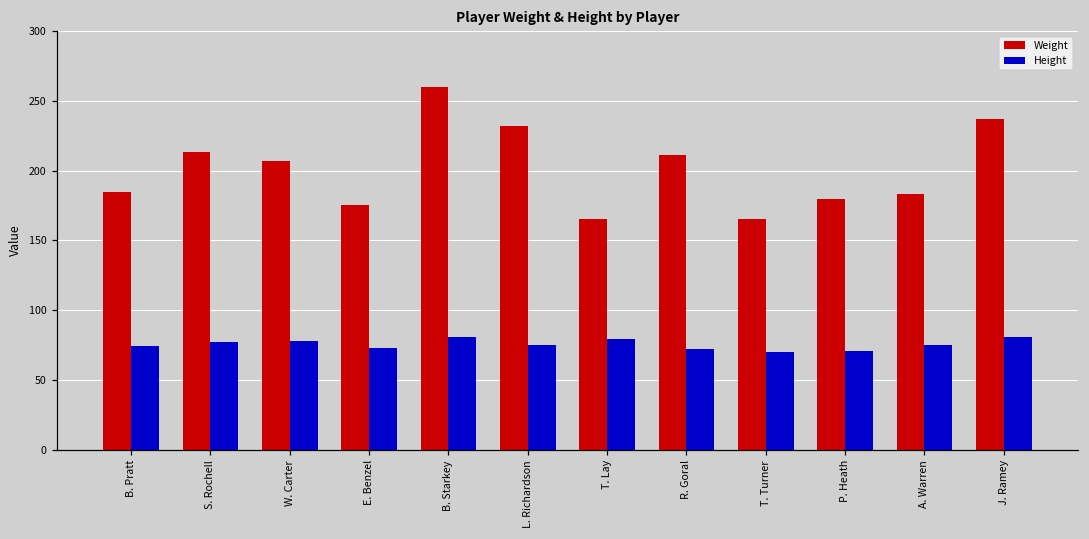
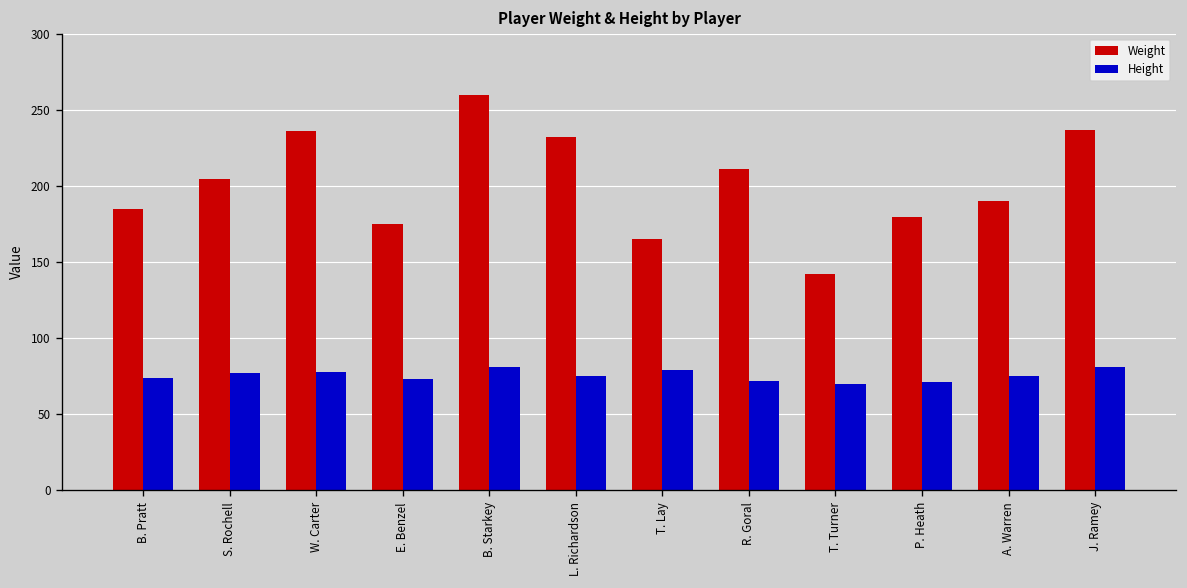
Weight, S. Rochell: 213 -> 205
Weight, W. Carter: 207 -> 236
Weight, T. Turner: 165 -> 142
Weight, A. Warren: 183 -> 190
